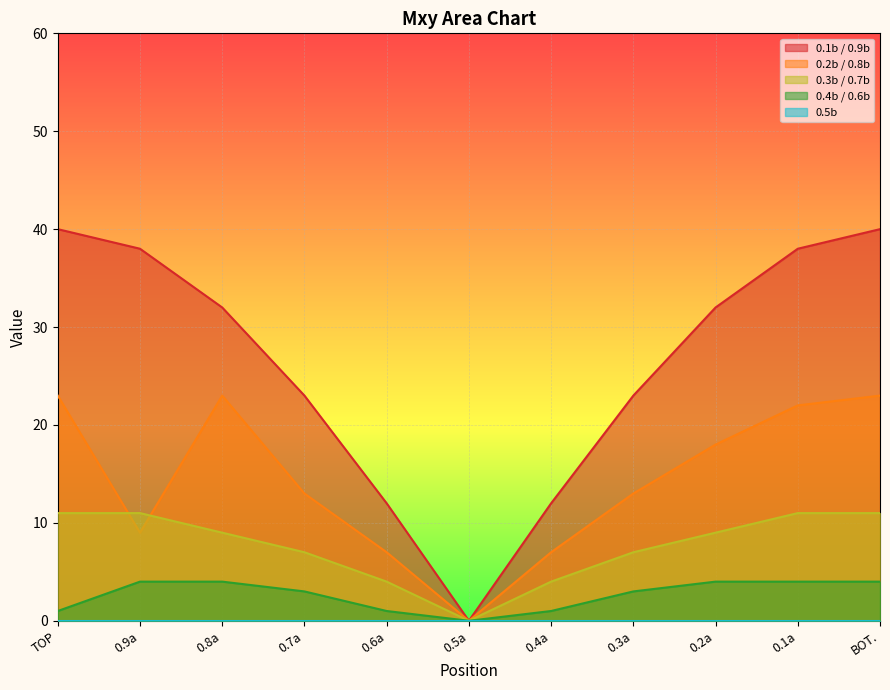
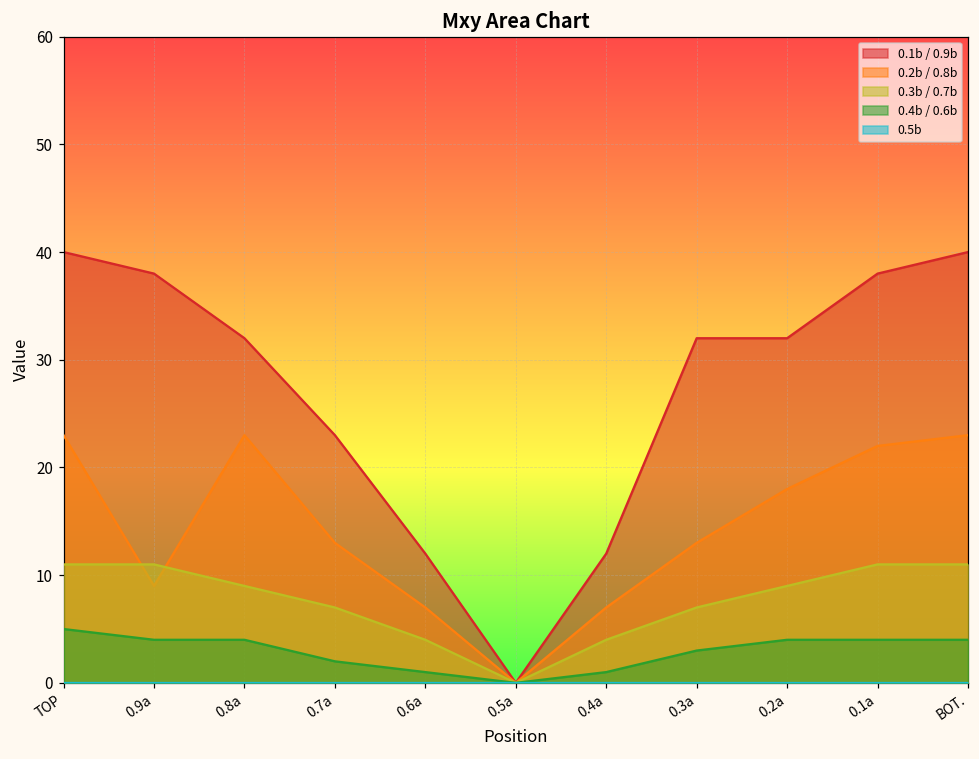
0.4b / 0.6b, TOP: 1 -> 5
0.4b / 0.6b, 0.7a: 3 -> 2
0.1b / 0.9b, 0.3a: 23 -> 32
